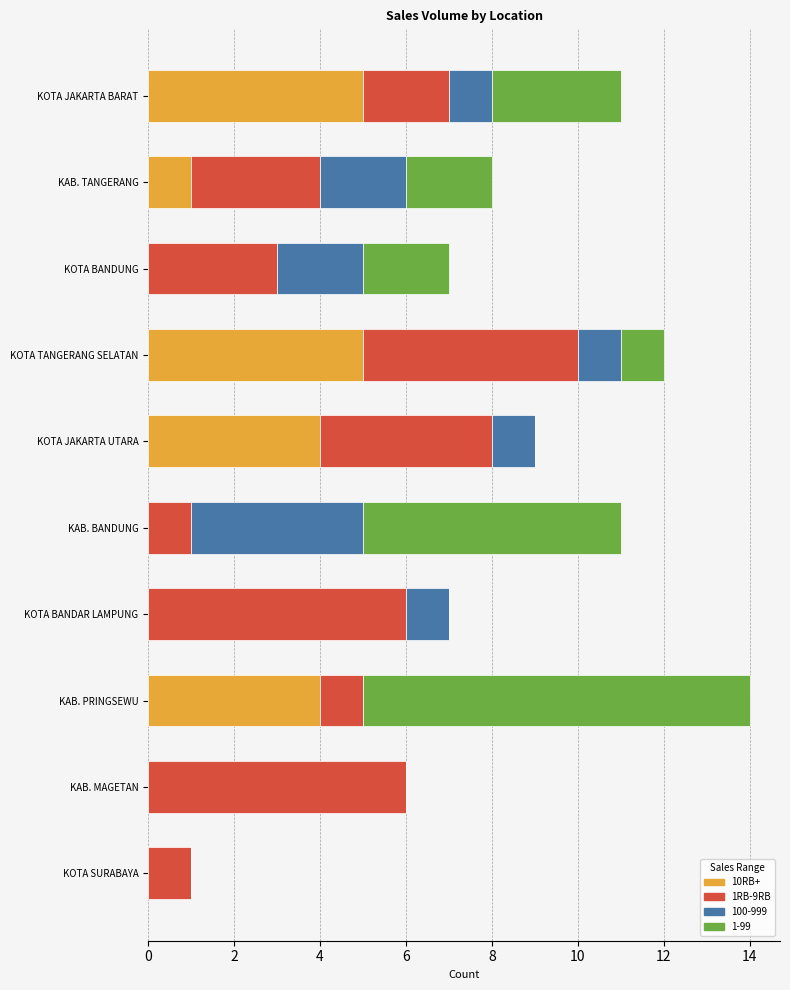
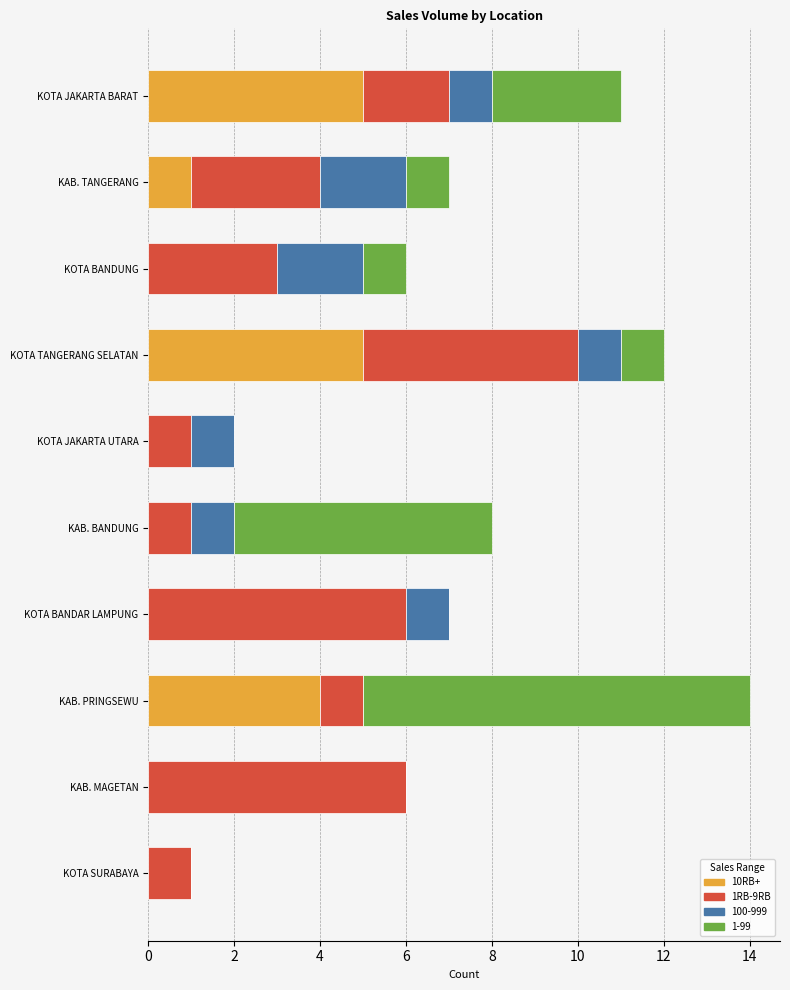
1-99, KAB. TANGERANG: 2 -> 1
1-99, KOTA BANDUNG: 2 -> 1
10RB+, KOTA JAKARTA UTARA: 4 -> 0
1RB-9RB, KOTA JAKARTA UTARA: 4 -> 1
100-999, KAB. BANDUNG: 4 -> 1
